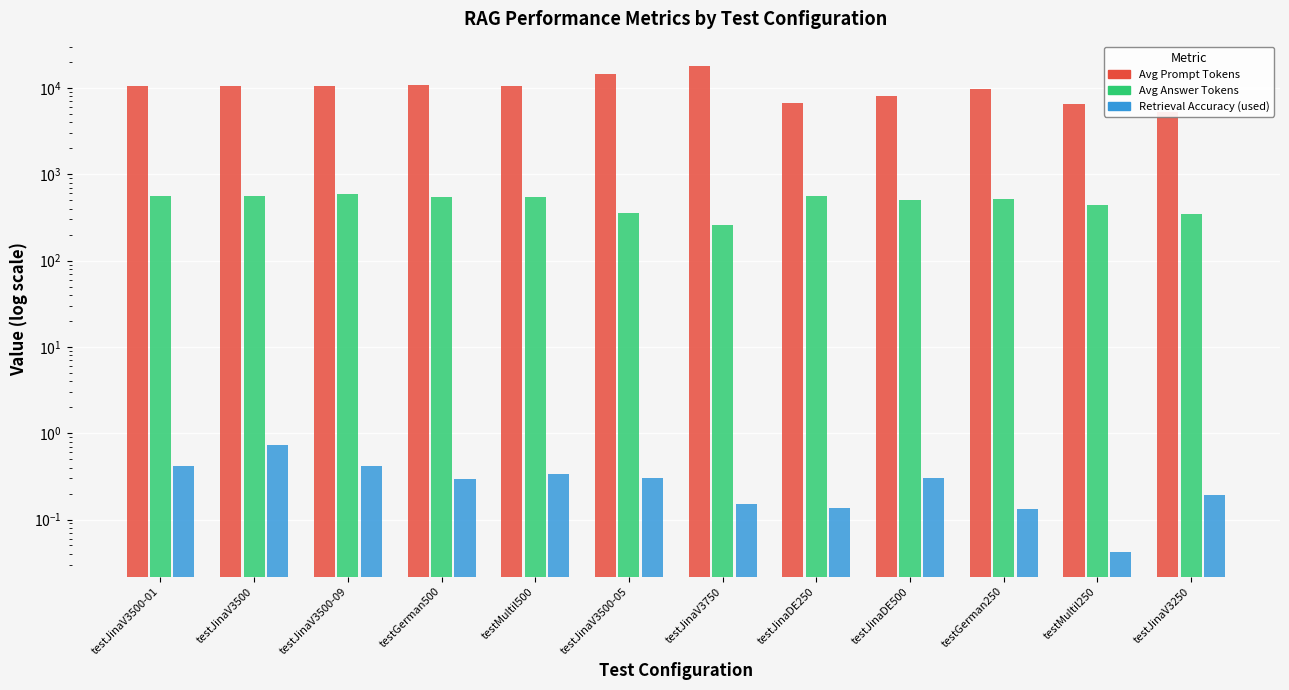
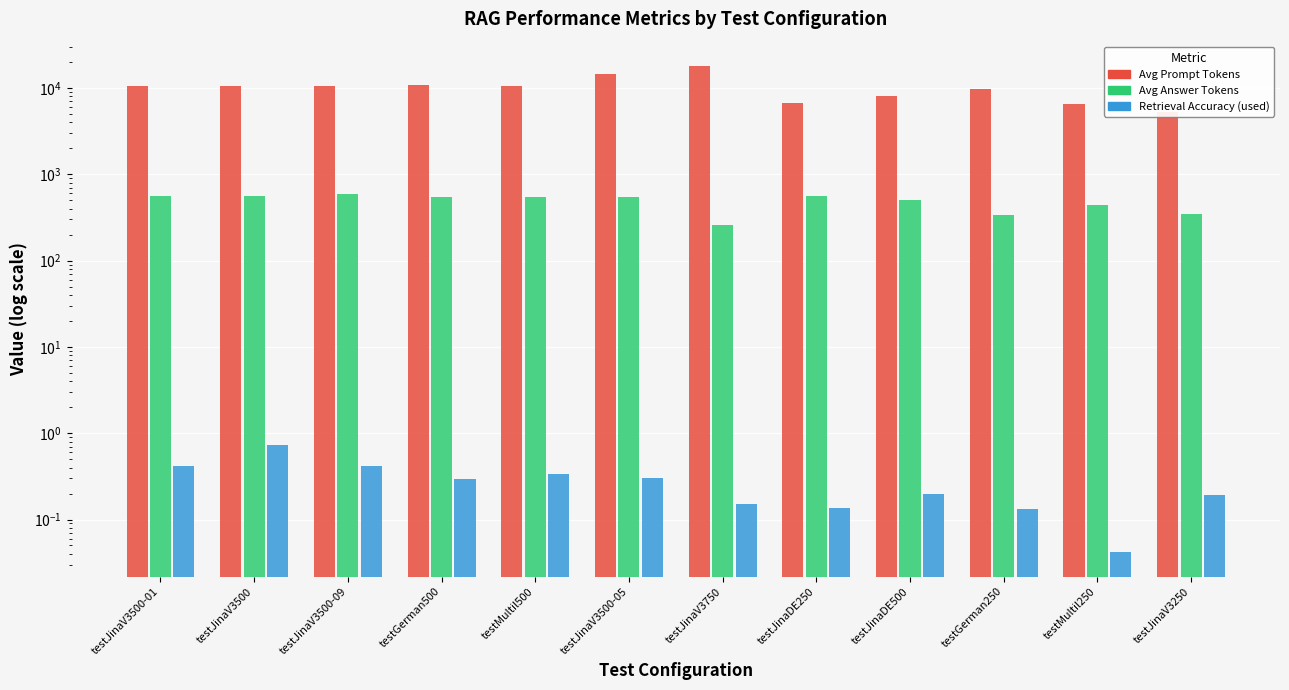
Avg Answer Tokens, testJinaV3500-05: 360 -> 600
Retrieval Accuracy (used), testJinaDE500: 0.3 -> 0.2
Avg Answer Tokens, testGerman250: 500 -> 340
